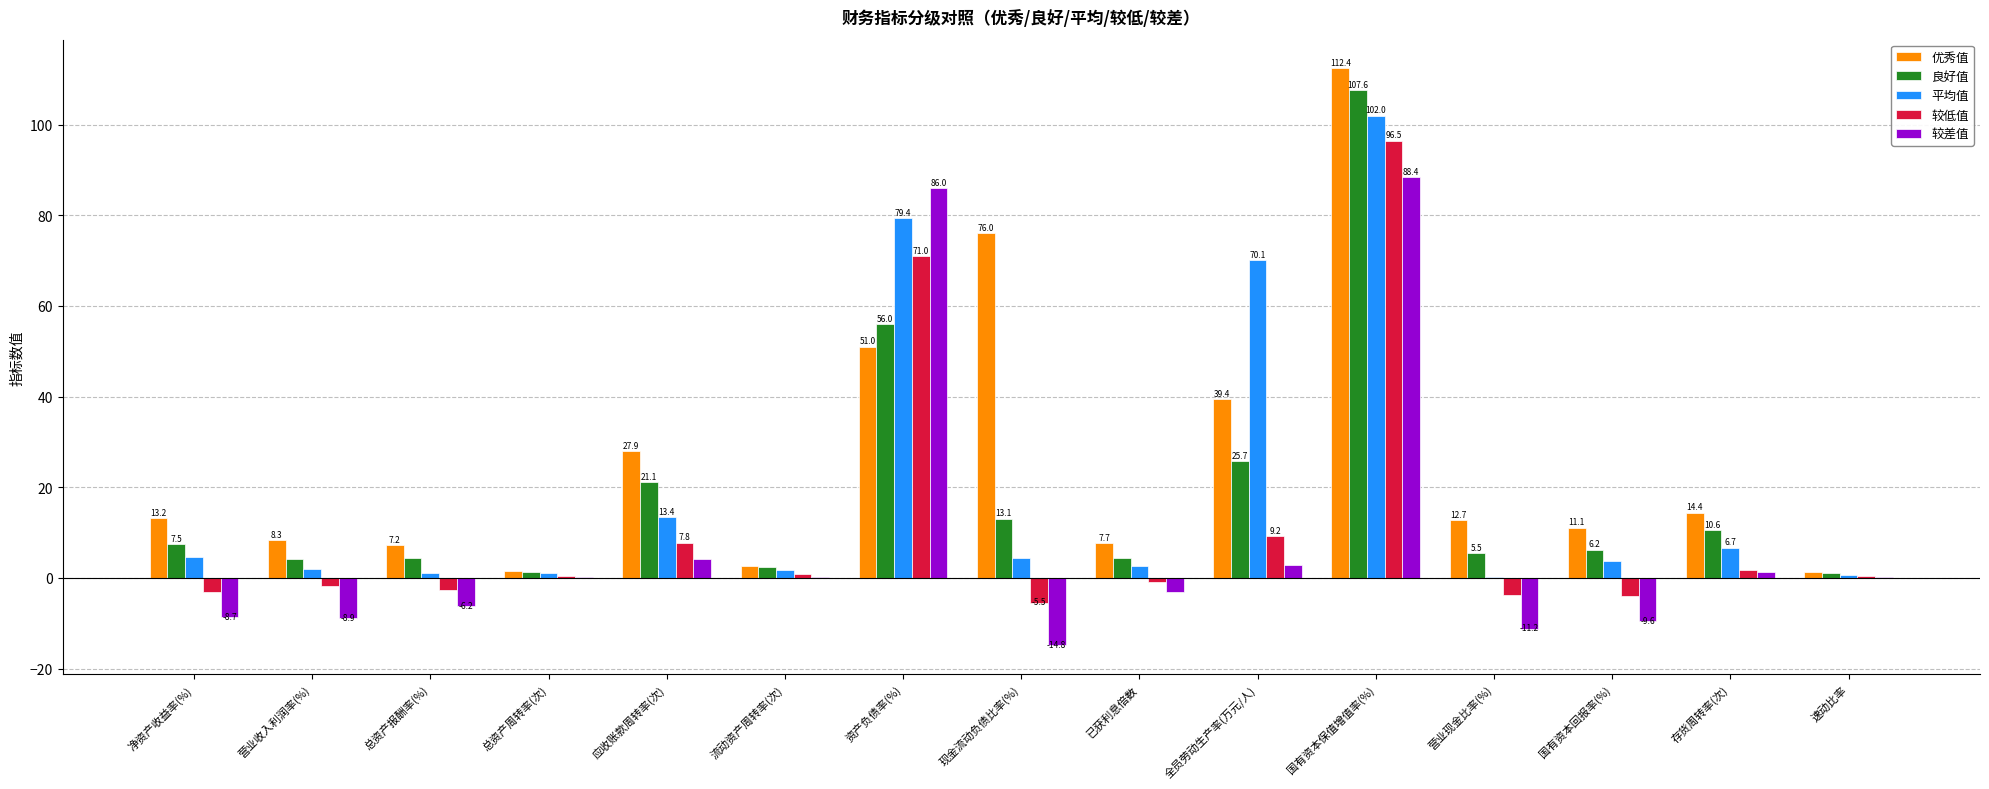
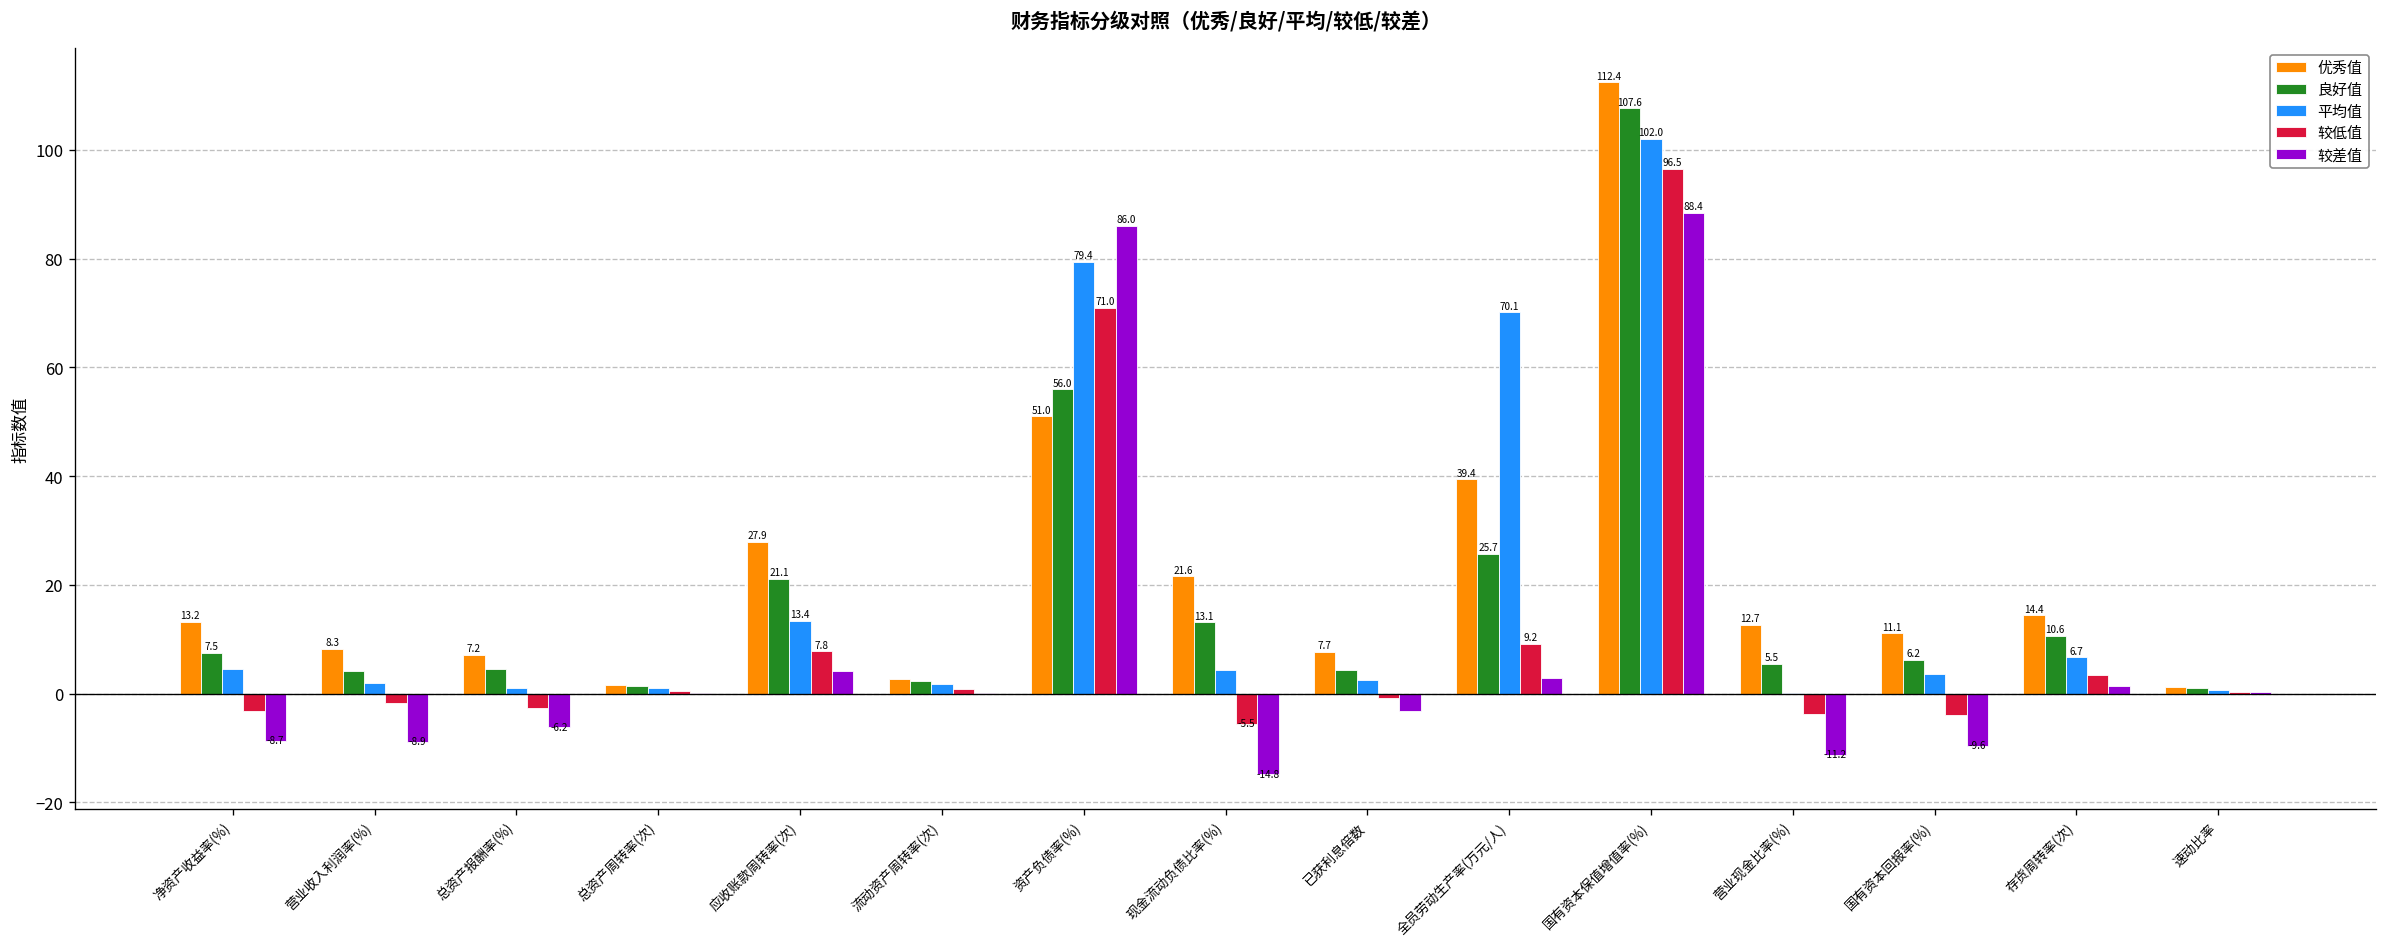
优秀值, 现金流动负债比率(%): 76.0 -> 21.6
较低值, 存货周转率(次): 2 -> 4
